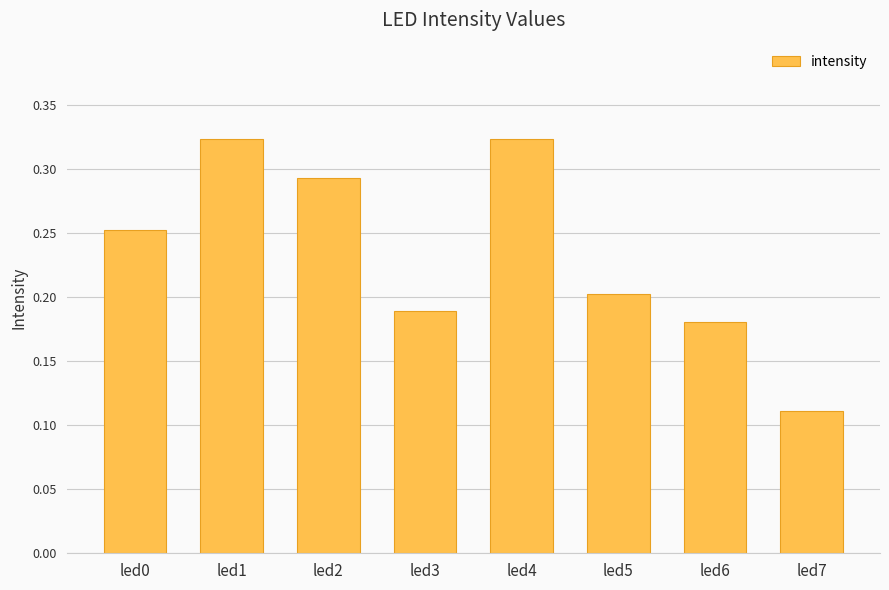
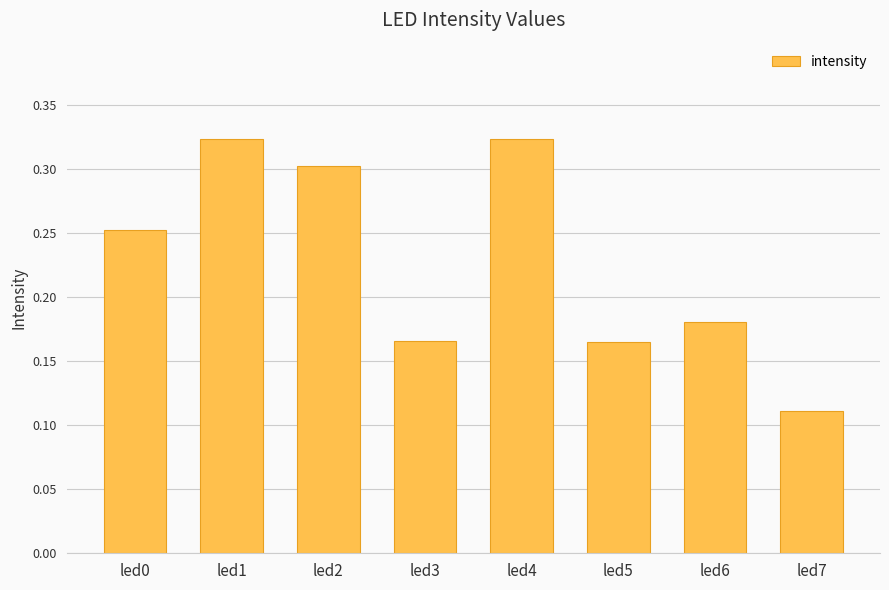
led2: 0.292 -> 0.302
led3: 0.189 -> 0.166
led5: 0.202 -> 0.165
